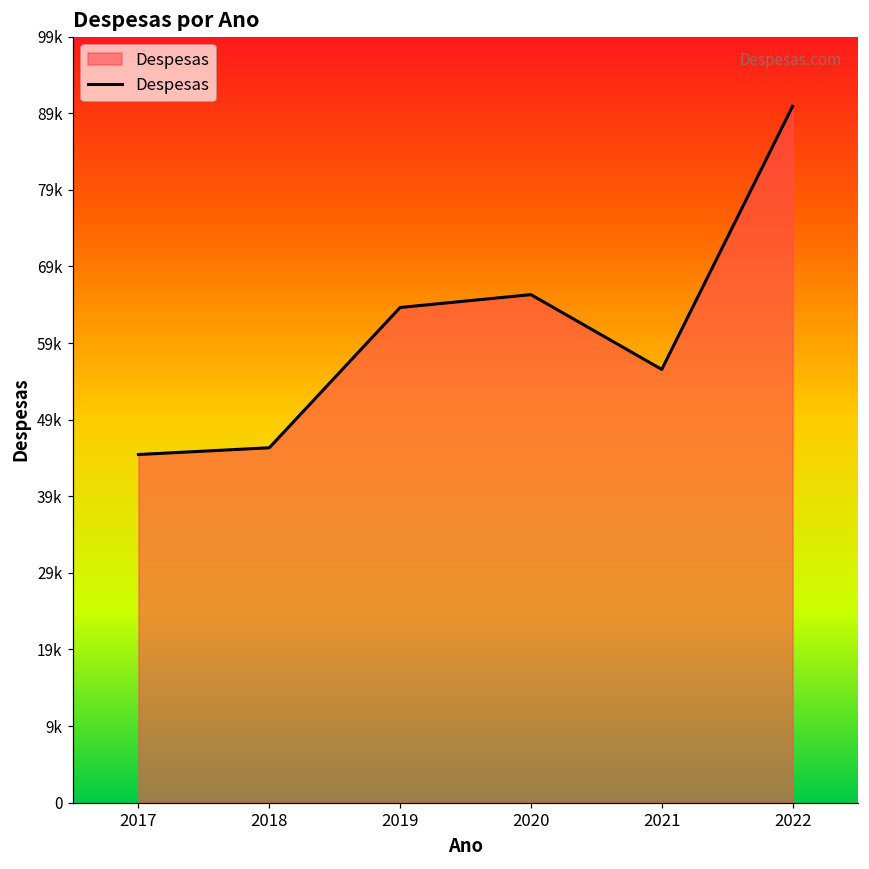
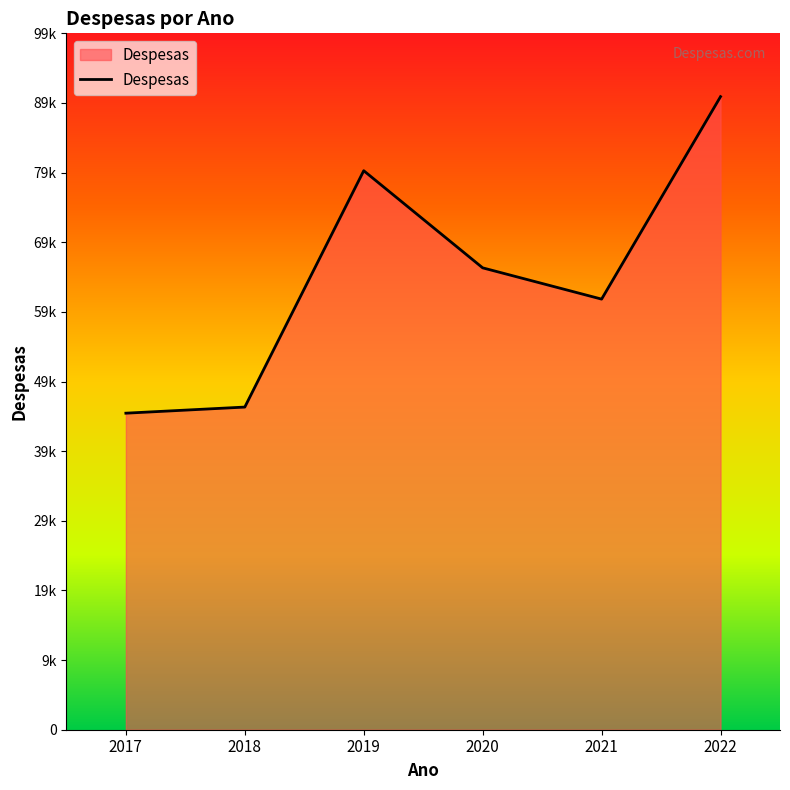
2019: 64000 -> 79000
2021: 56000 -> 61000
